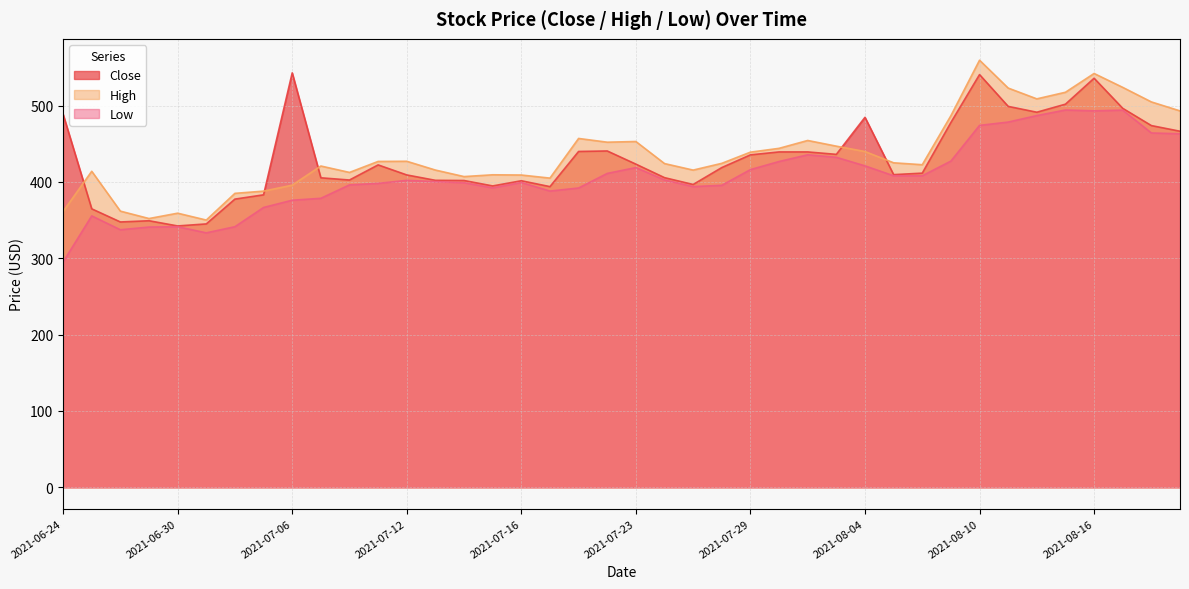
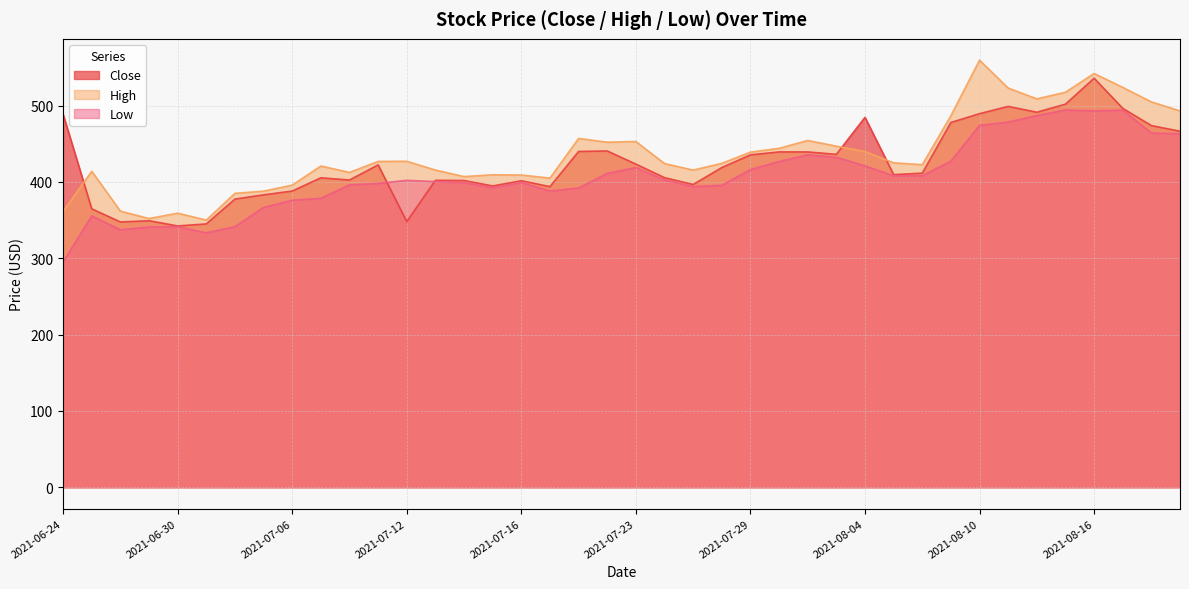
Close, 2021-07-06: 540 -> 390
Close, 2021-07-12: 410 -> 350
Close, 2021-08-10: 540 -> 490
